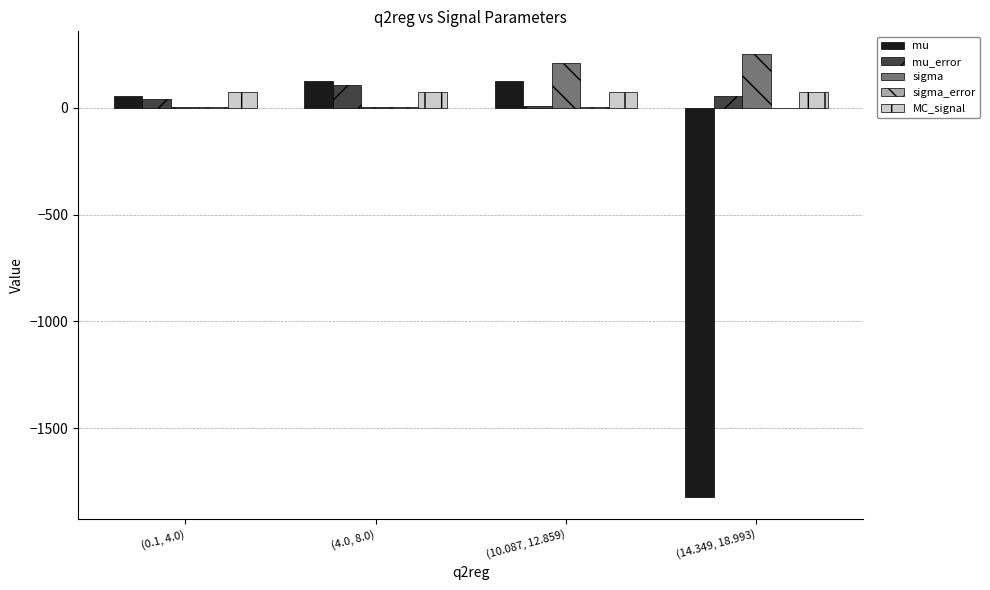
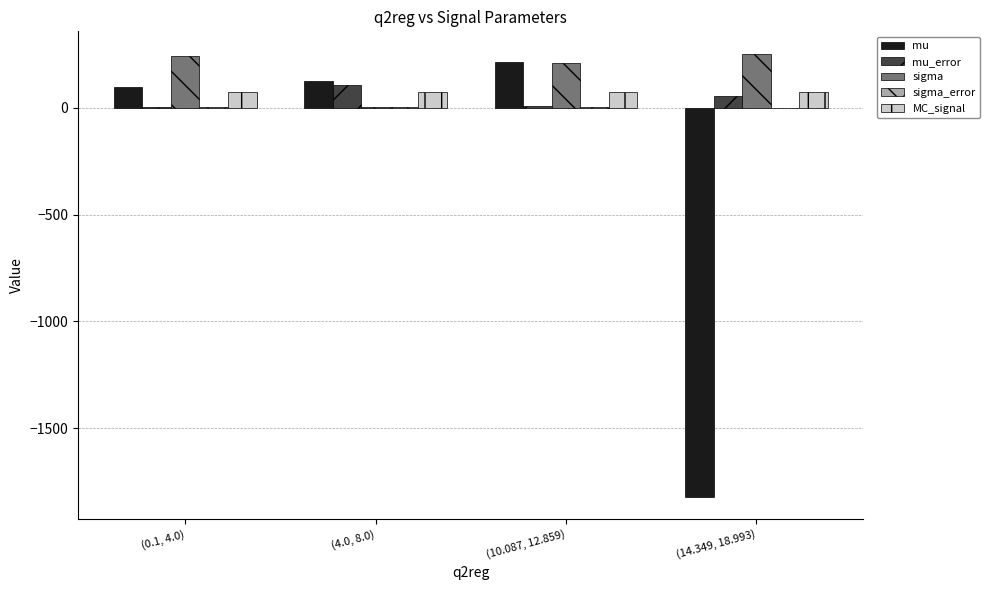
mu, (0.1, 4.0): 60 -> 100
mu_error, (0.1, 4.0): 40 -> 0
sigma, (0.1, 4.0): 0 -> 240
mu, (10.087, 12.859): 130 -> 220
